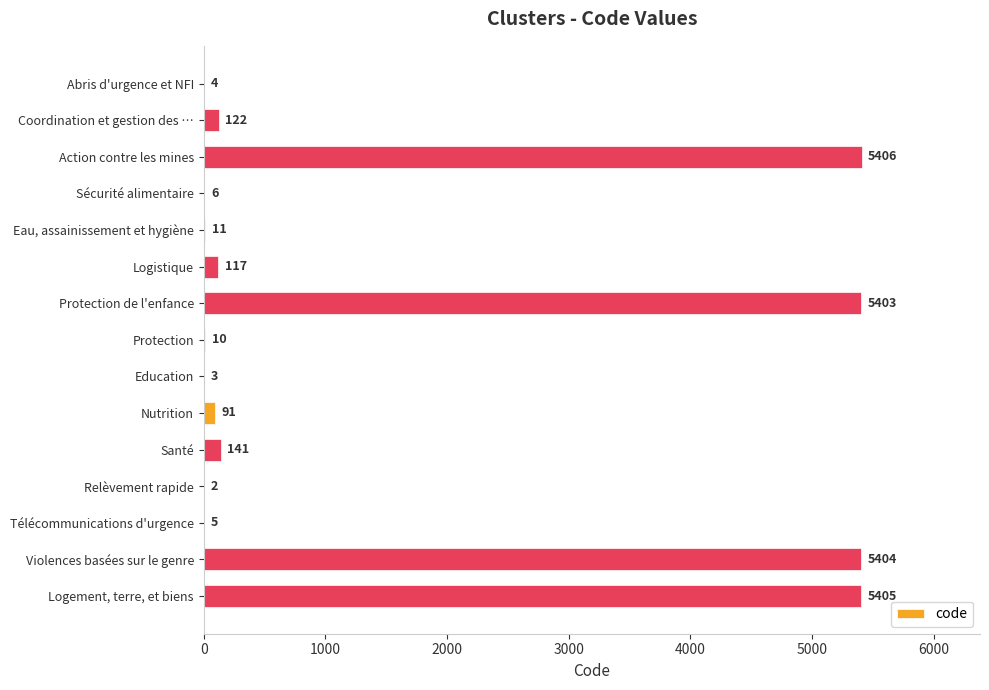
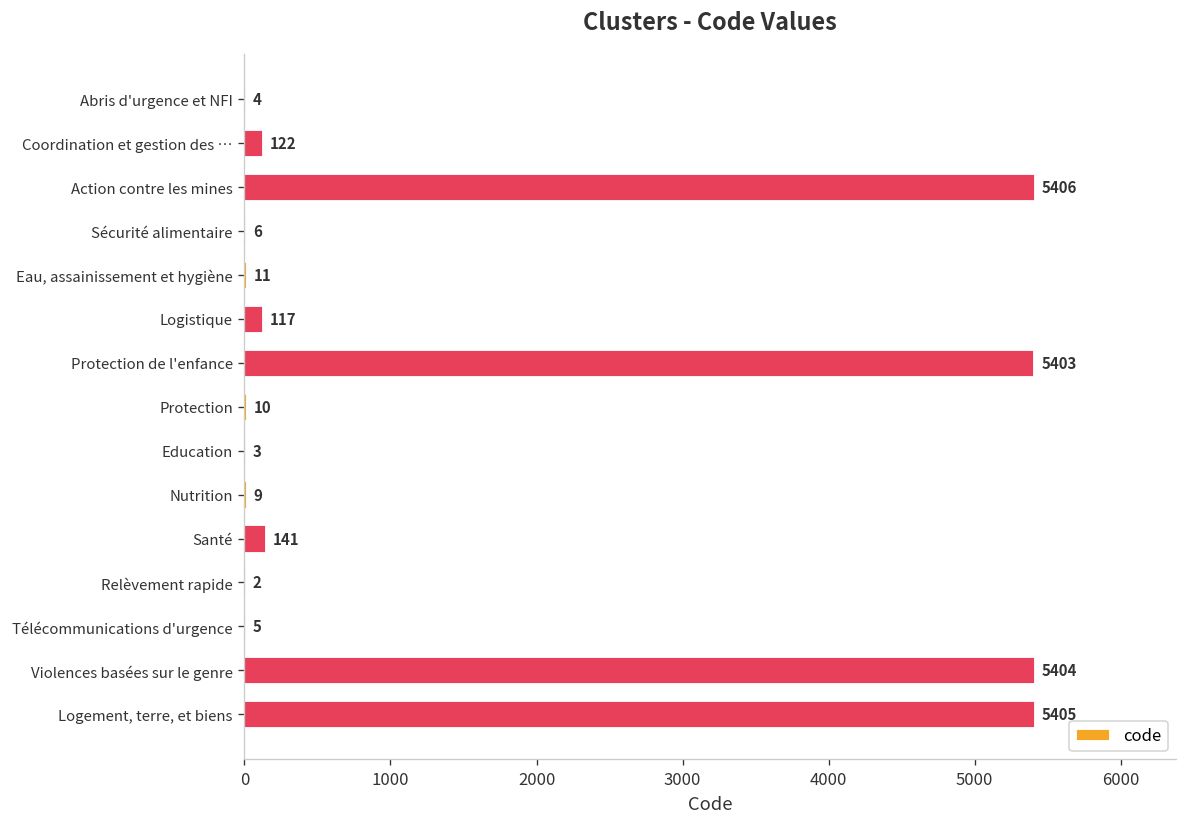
Nutrition: 91 -> 9
